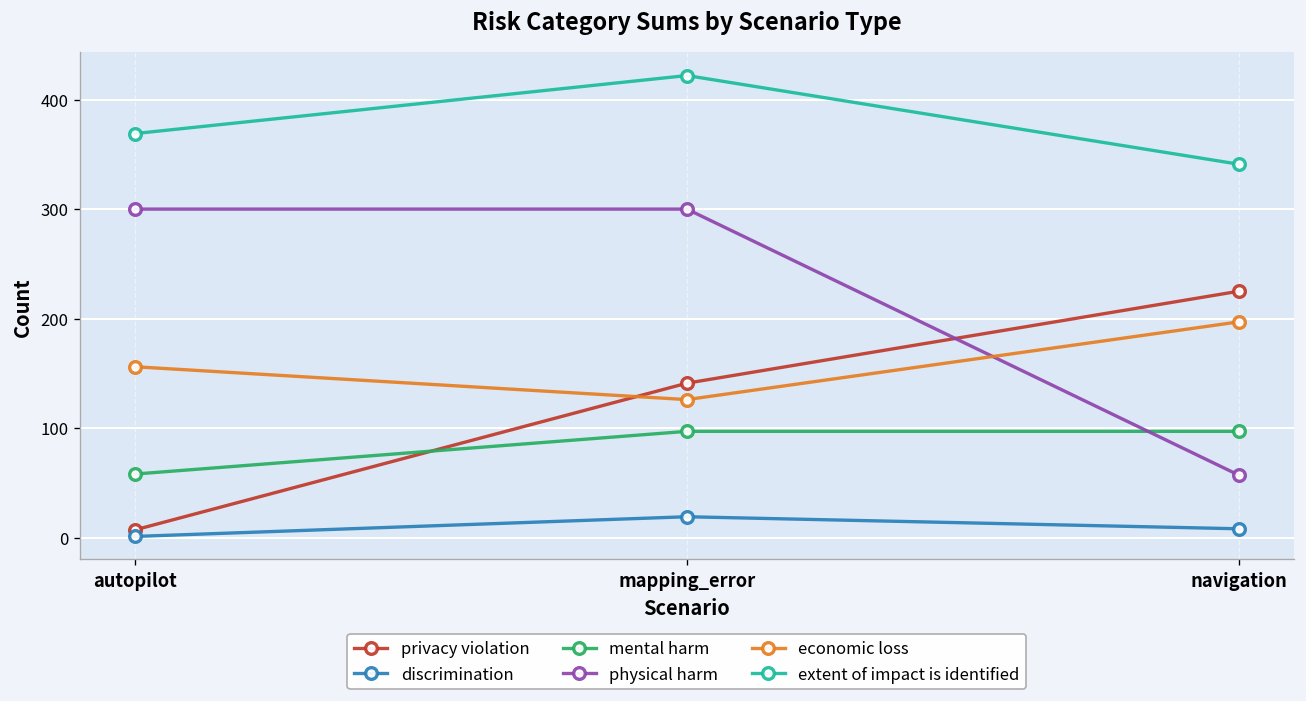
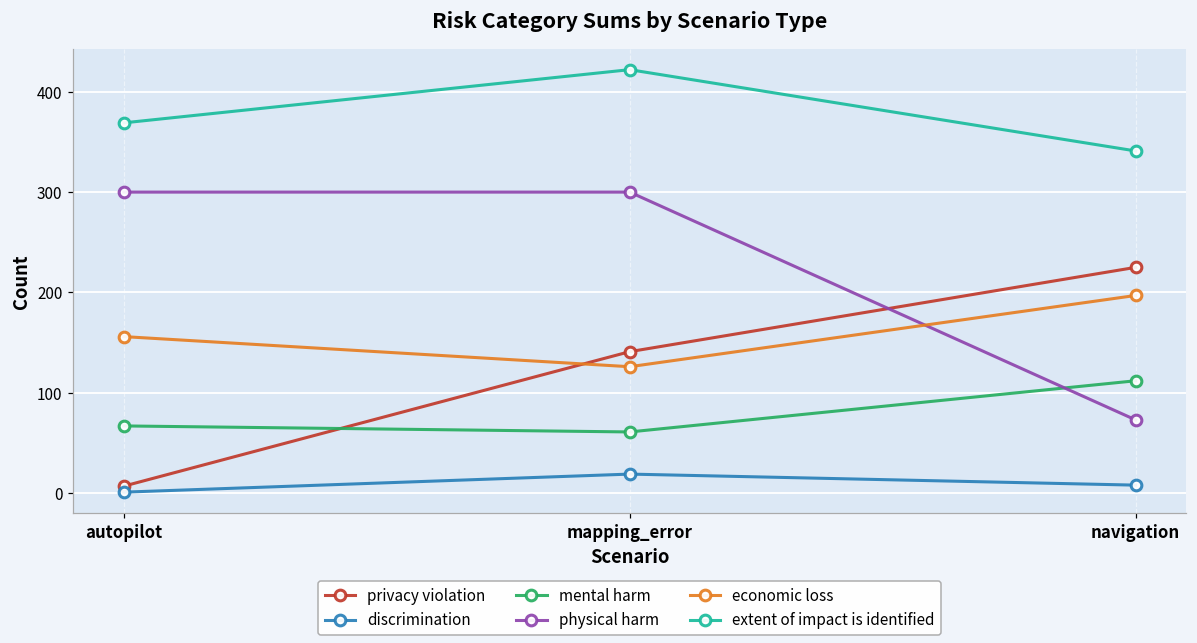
mental harm, autopilot: 60 -> 70
mental harm, mapping_error: 100 -> 60
mental harm, navigation: 100 -> 110
physical harm, navigation: 60 -> 70
